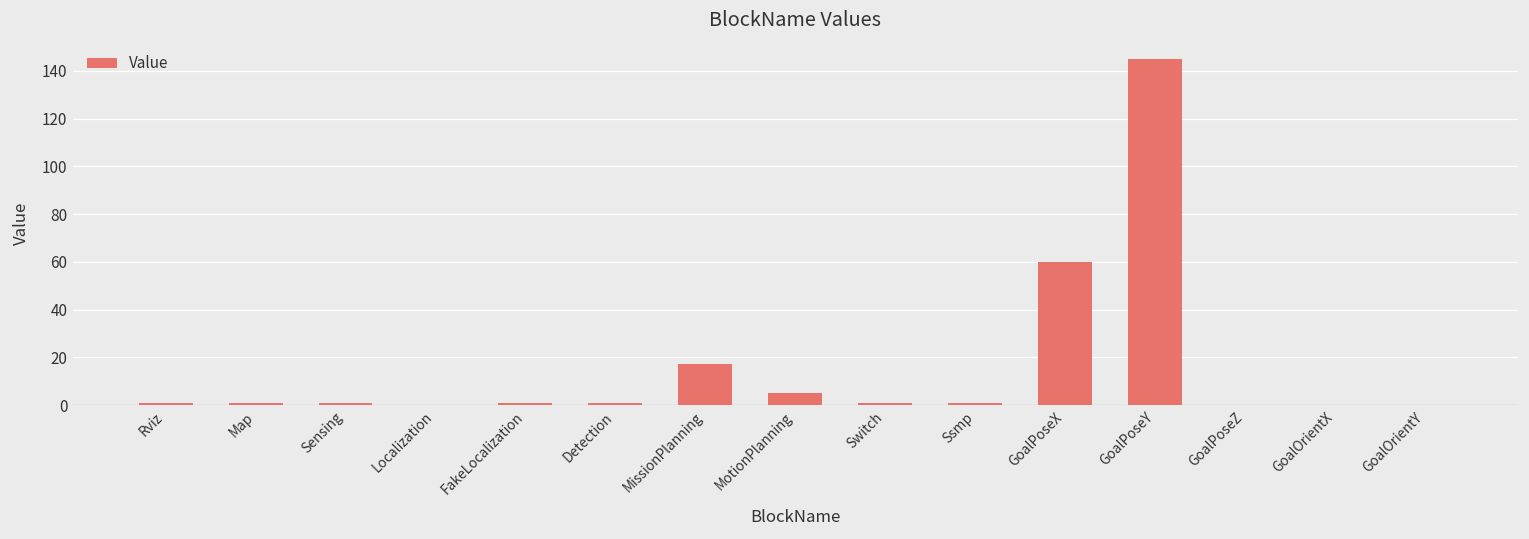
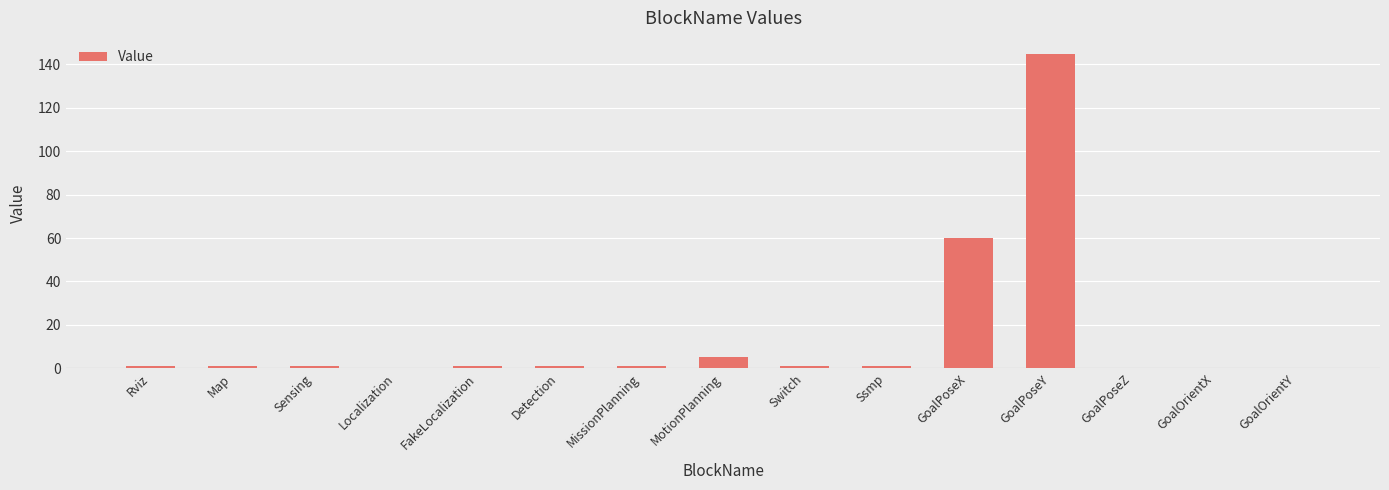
MissionPlanning: 17 -> 1
